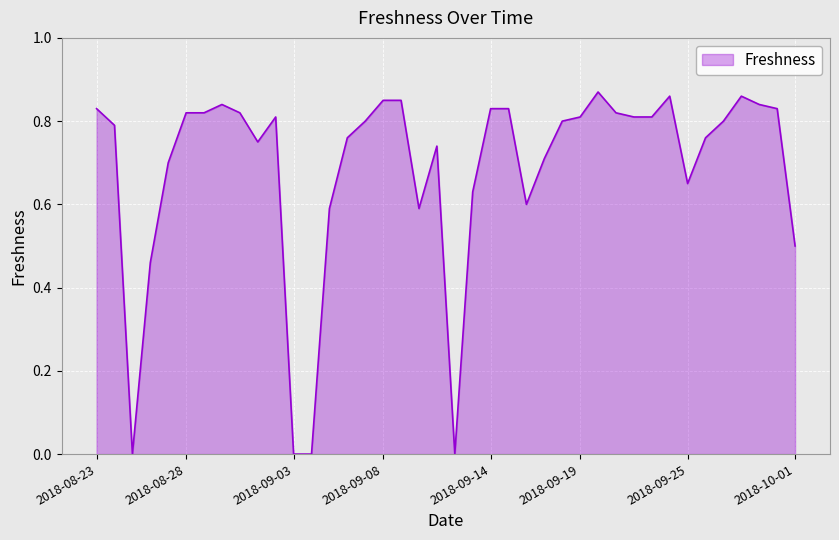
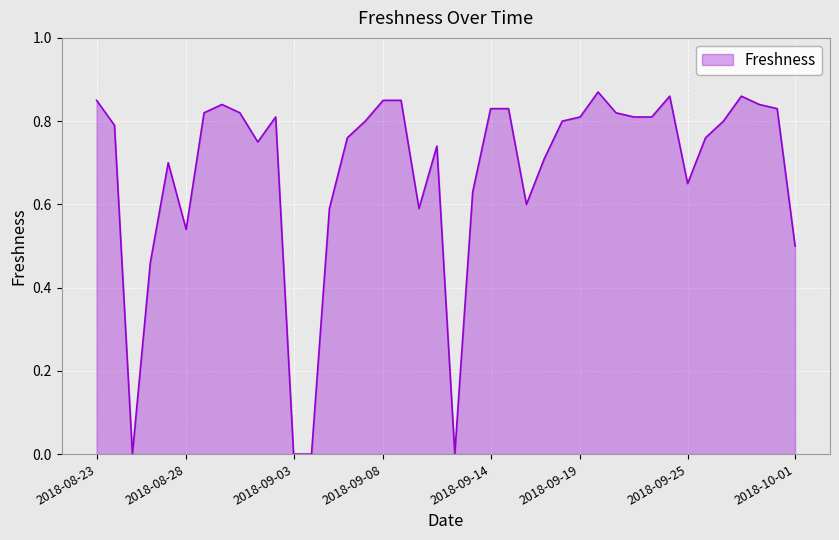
2018-08-23: 0.83 -> 0.85
2018-08-28: 0.82 -> 0.54
